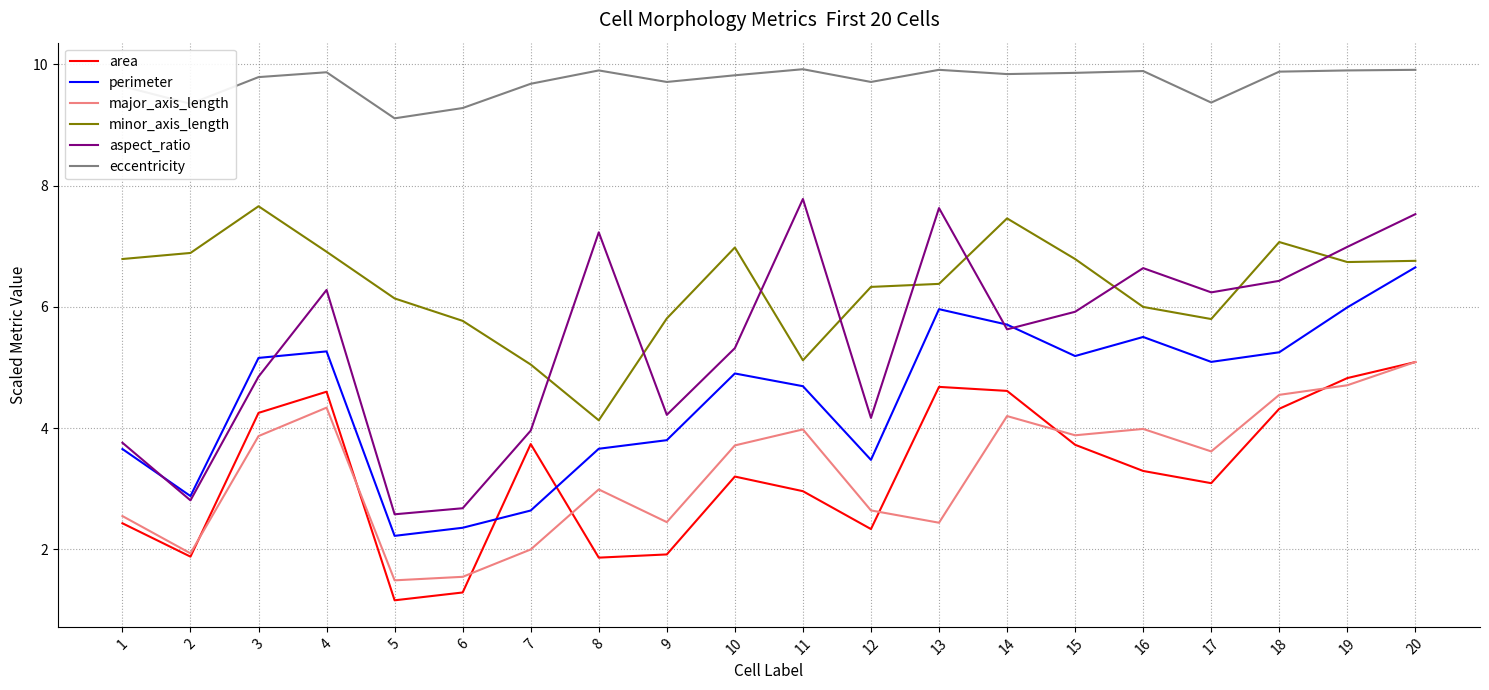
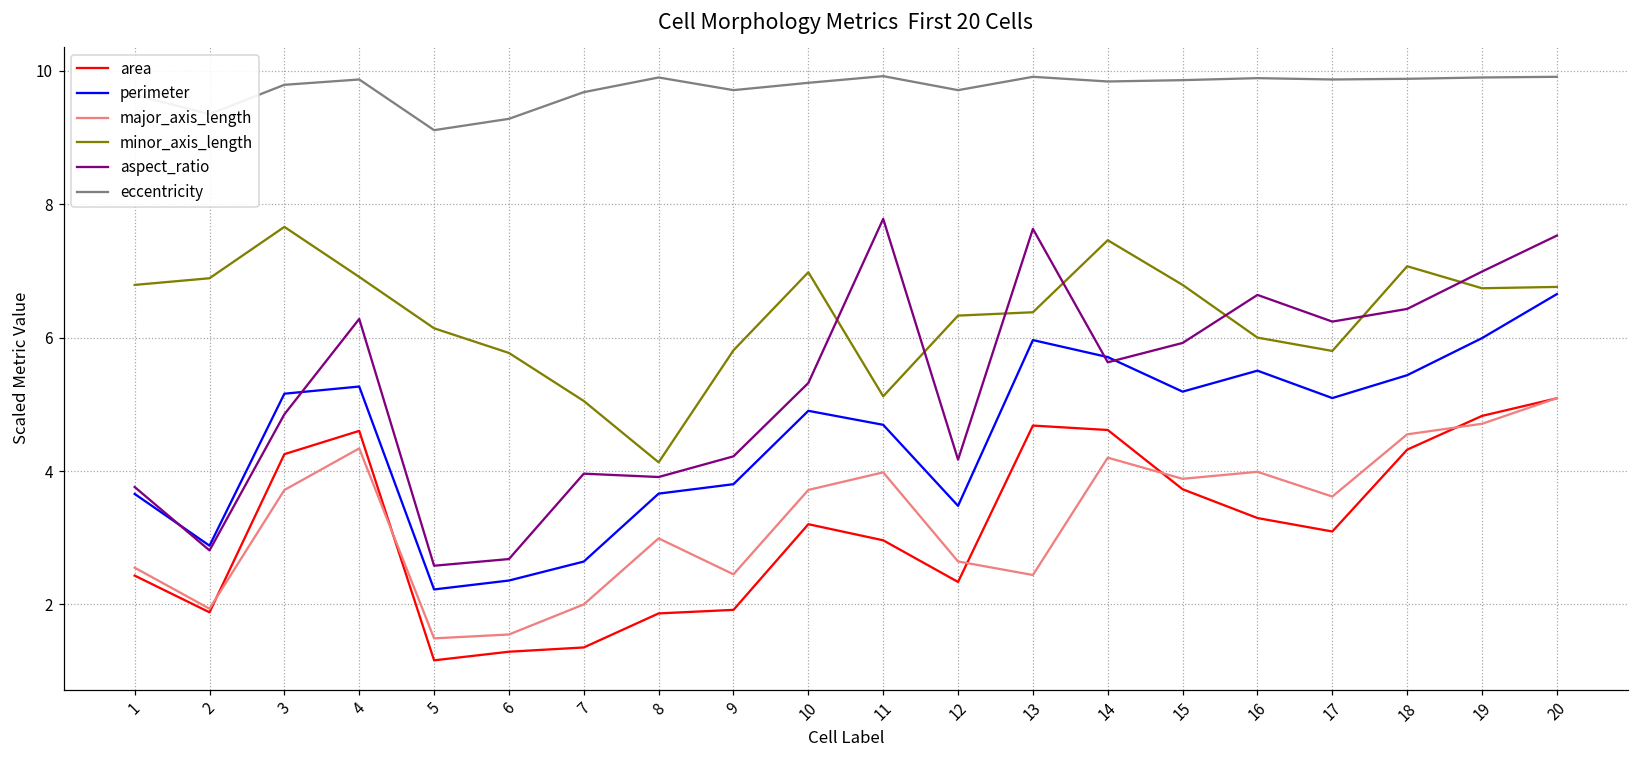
major_axis_length, 3: 3.9 -> 3.7
area, 7: 3.7 -> 1.4
aspect_ratio, 8: 7.2 -> 3.9
eccentricity, 17: 9.4 -> 9.9
perimeter, 18: 5.3 -> 5.4
